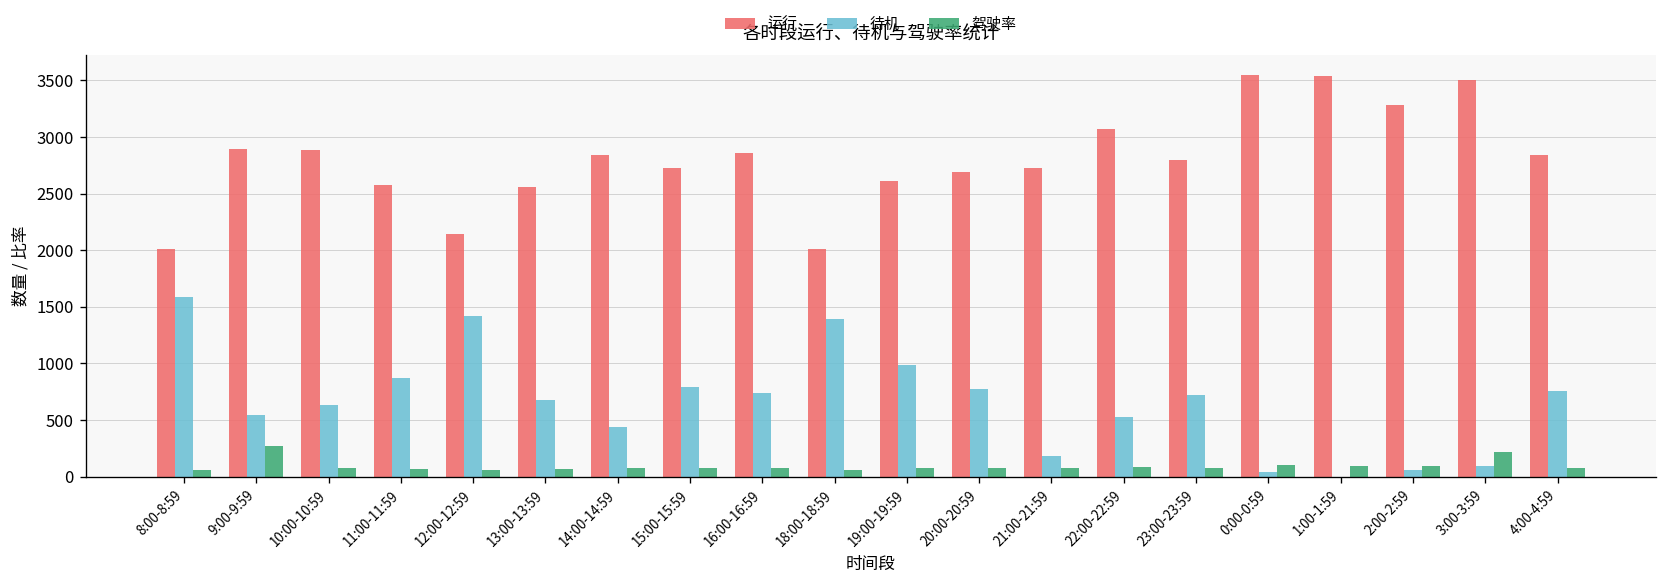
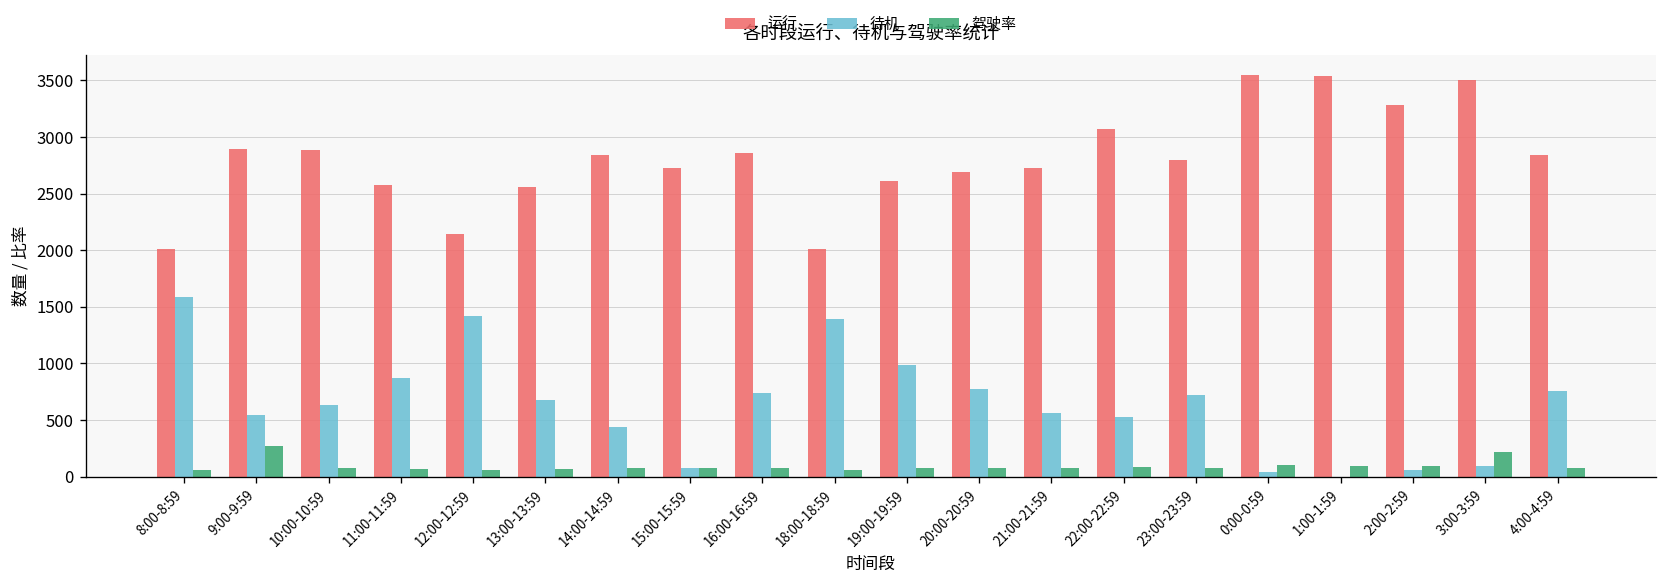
待机, 15:00-15:59: 800 -> 100
待机, 21:00-21:59: 200 -> 600
